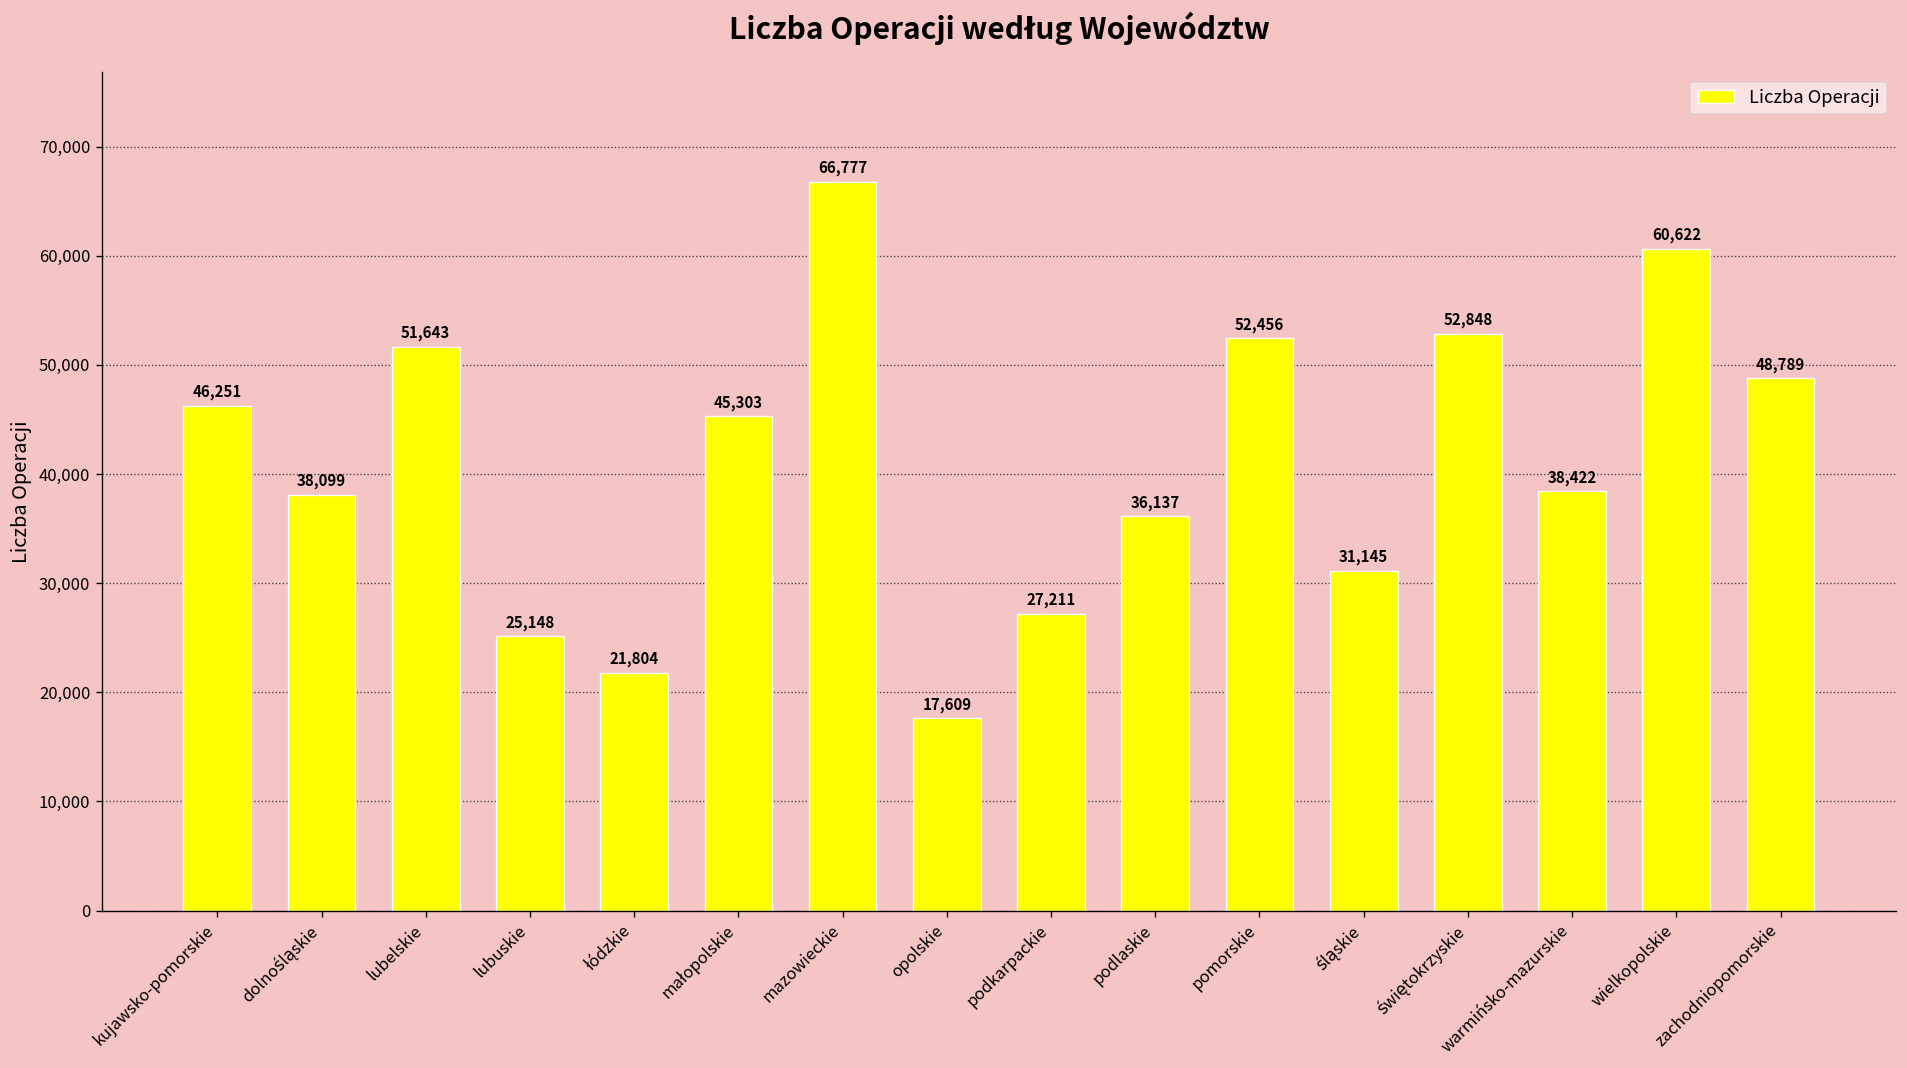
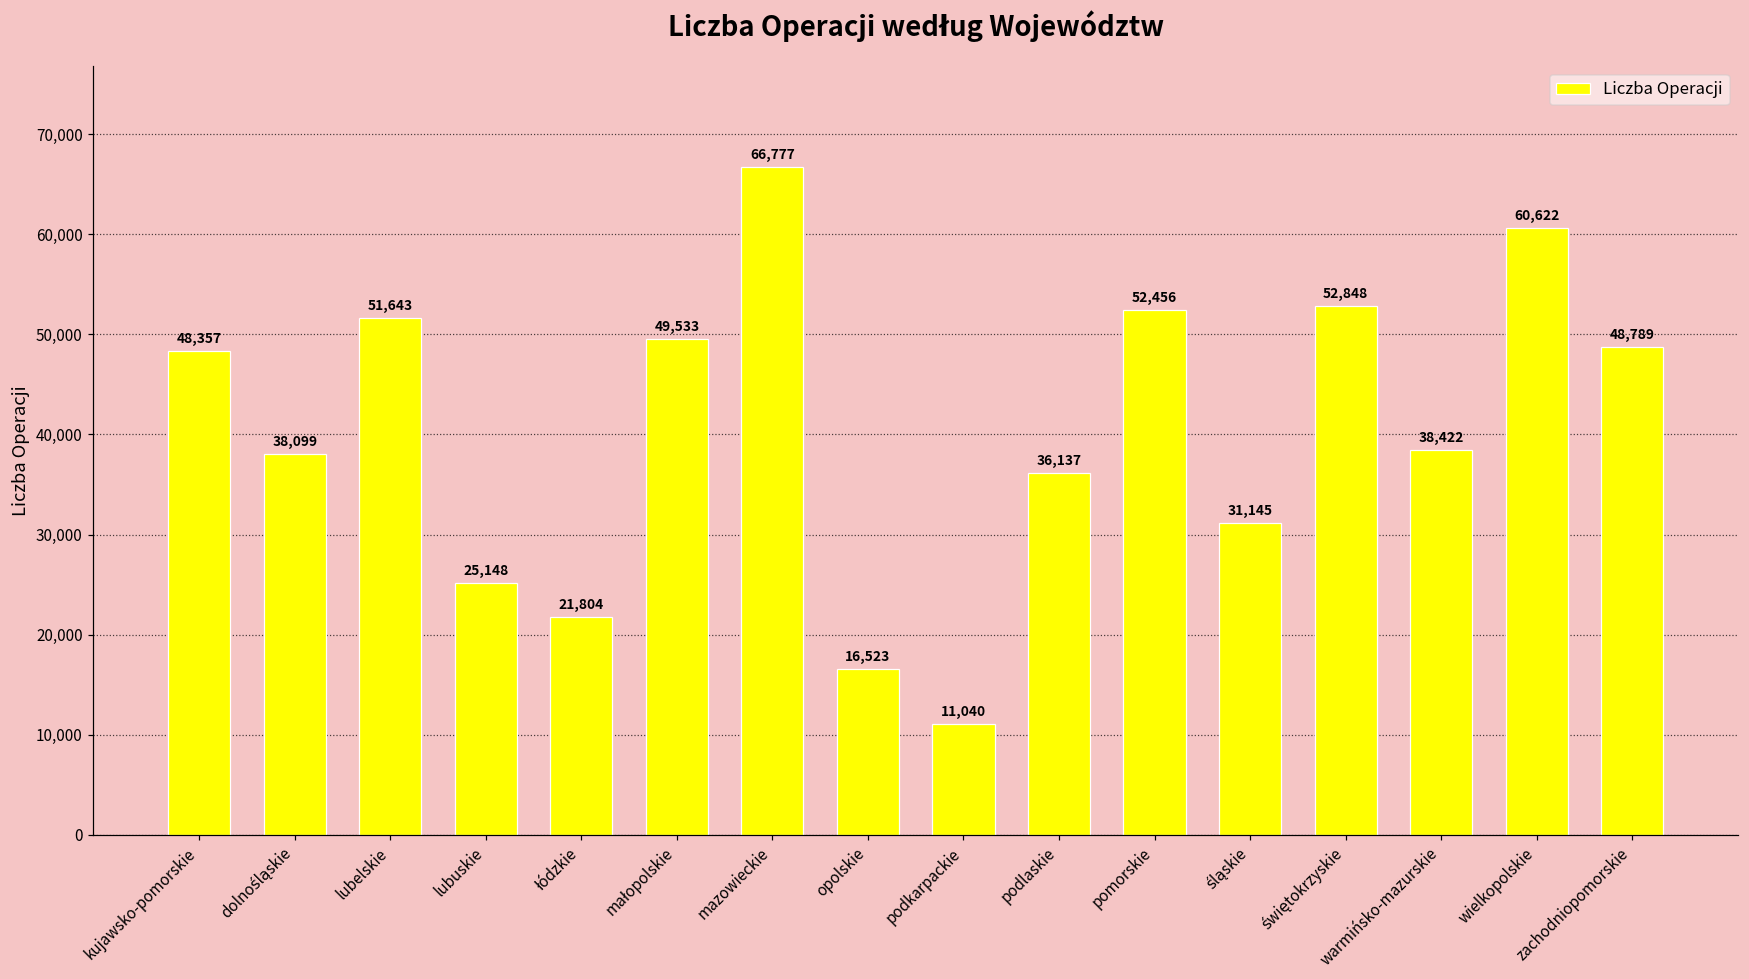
kujawsko-pomorskie: 46,251 -> 48,357
małopolskie: 45,303 -> 49,533
opolskie: 17,609 -> 16,523
podkarpackie: 27,211 -> 11,040
